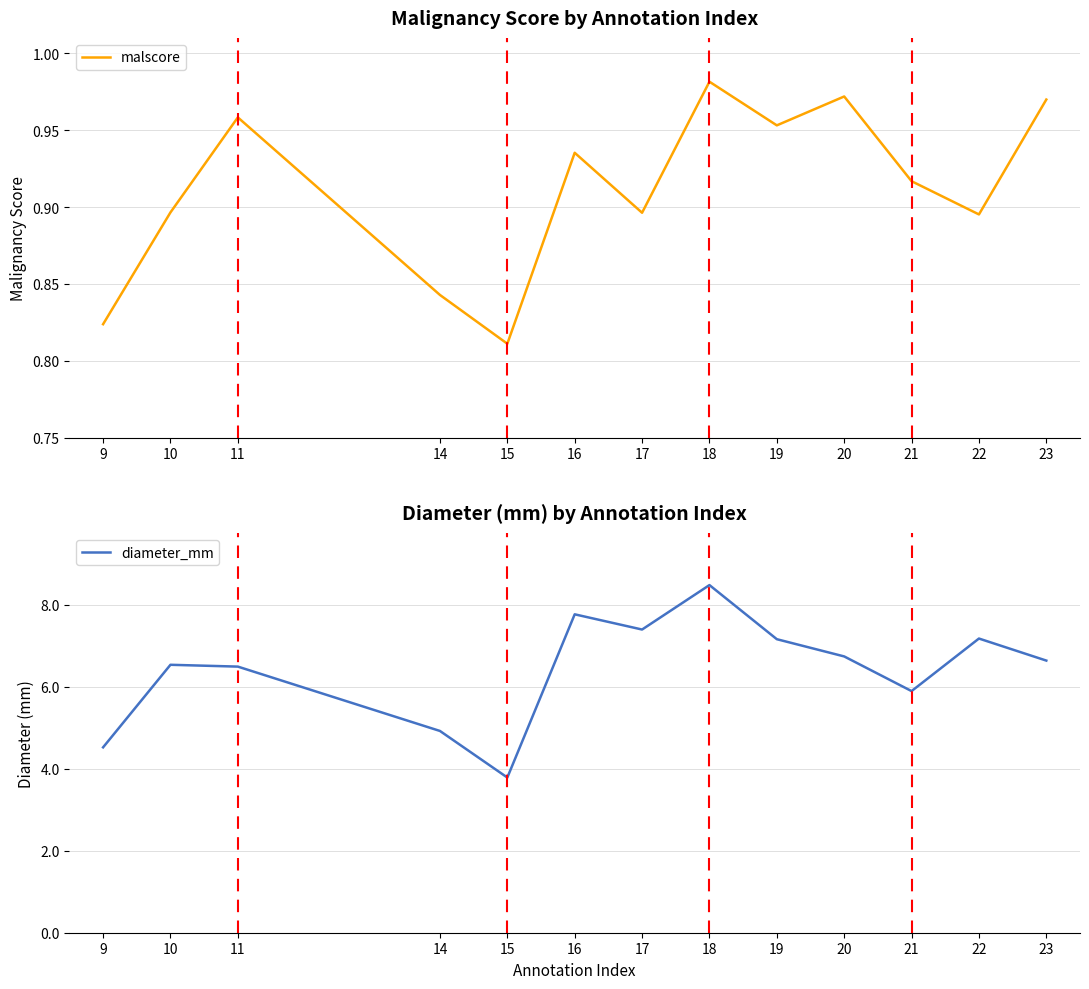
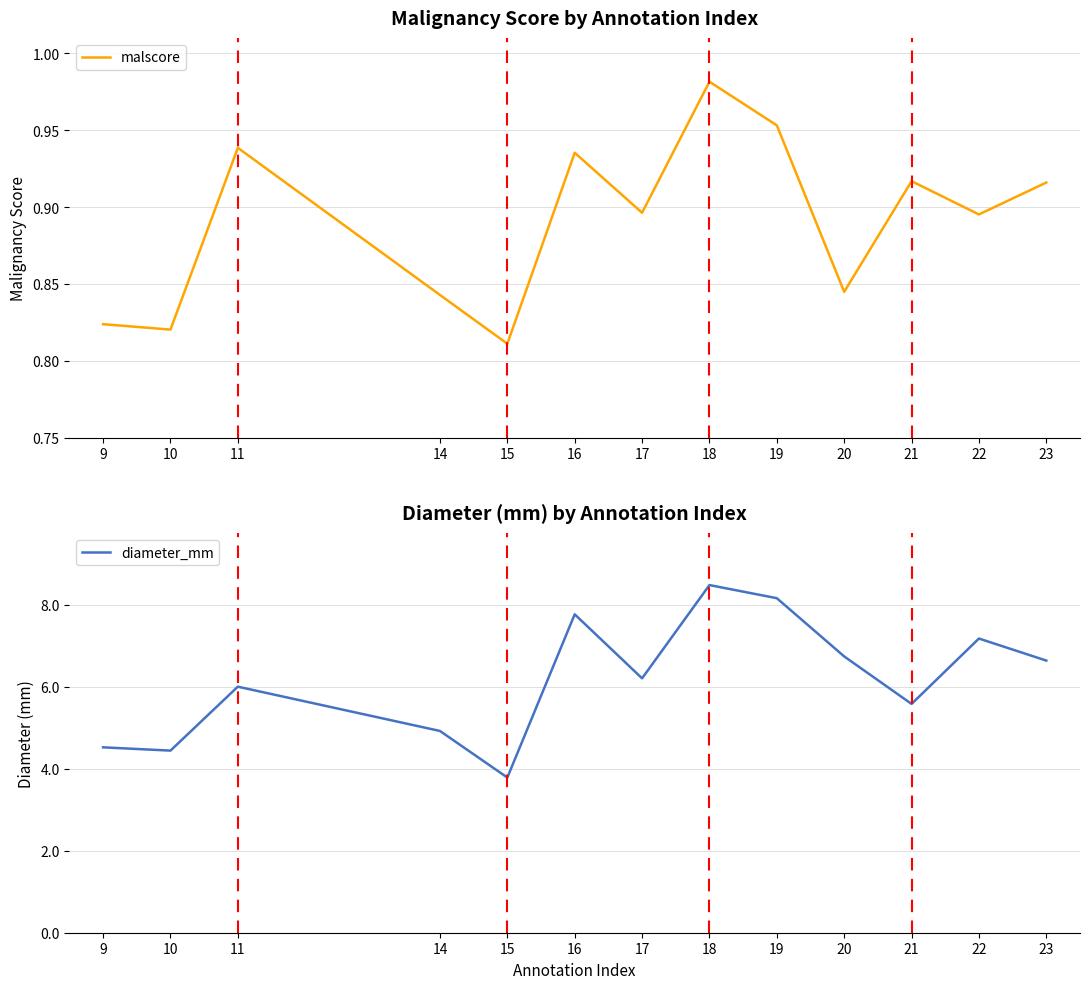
Malignancy Score by Annotation Index, 10: 0.896 -> 0.820
Malignancy Score by Annotation Index, 11: 0.958 -> 0.938
Malignancy Score by Annotation Index, 20: 0.972 -> 0.845
Malignancy Score by Annotation Index, 23: 0.970 -> 0.916
Diameter (mm) by Annotation Index, 10: 6.5 -> 4.4
Diameter (mm) by Annotation Index, 11: 6.5 -> 6.0
Diameter (mm) by Annotation Index, 17: 7.4 -> 6.2
Diameter (mm) by Annotation Index, 19: 7.2 -> 8.2
Diameter (mm) by Annotation Index, 21: 5.9 -> 5.6
